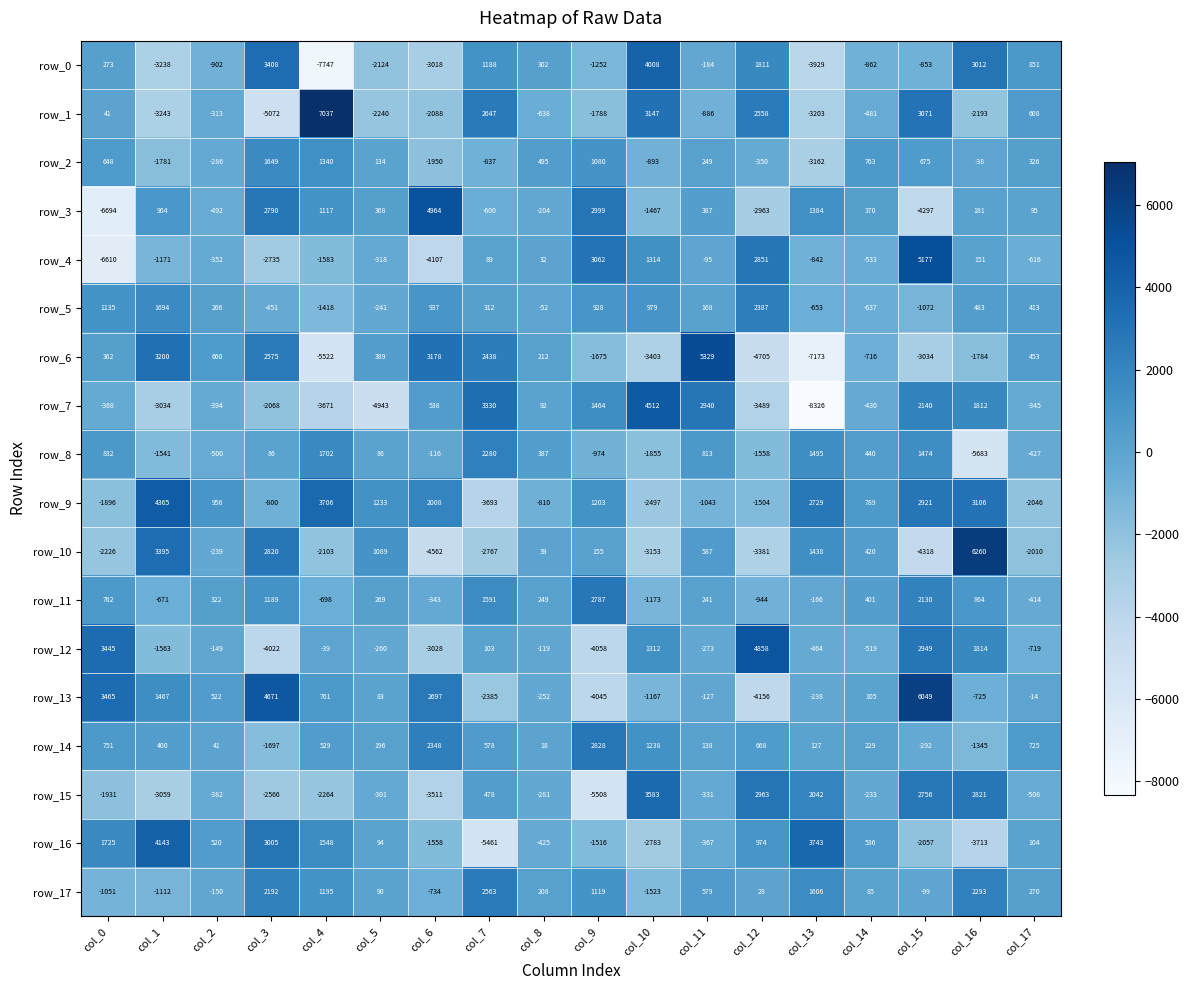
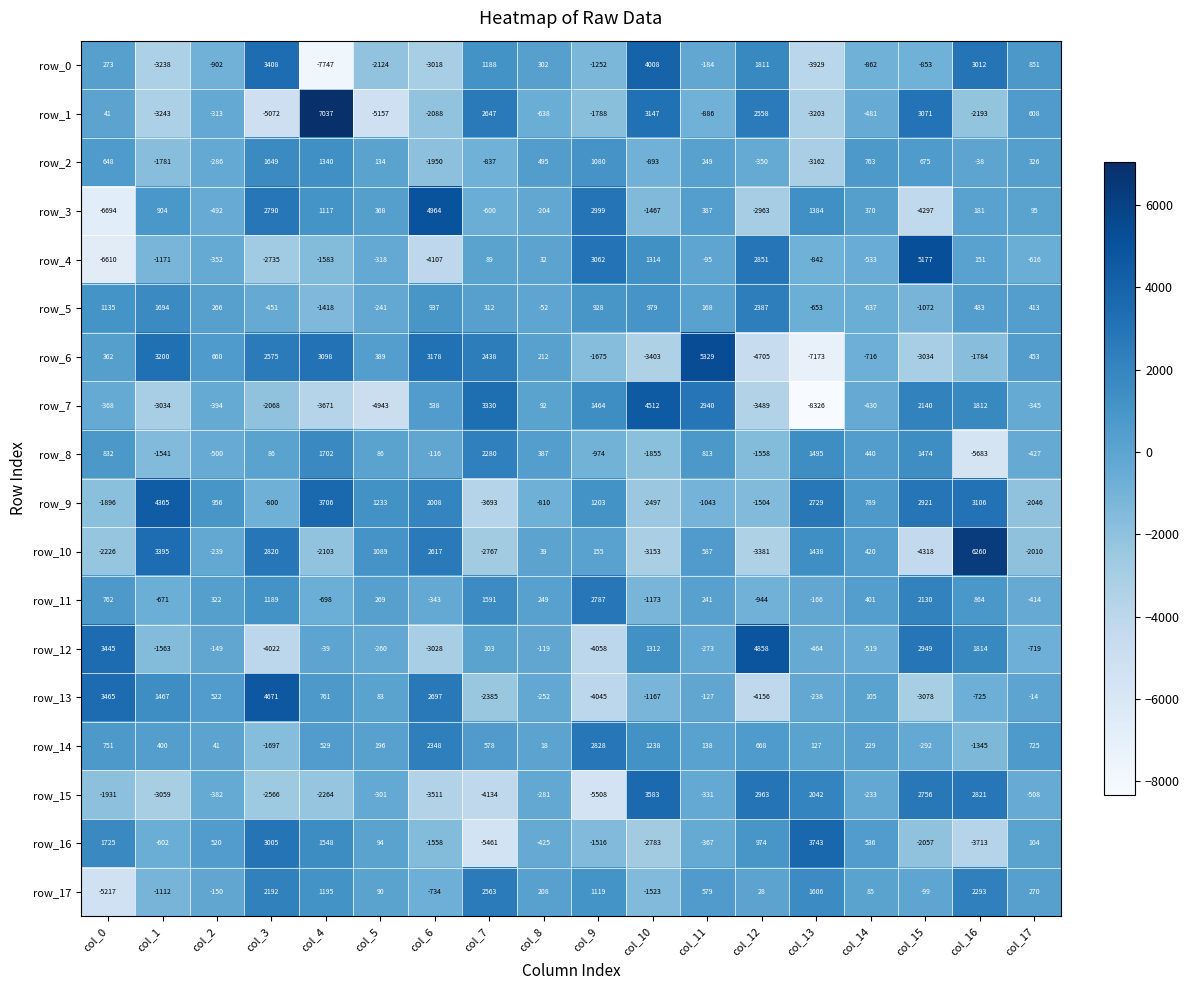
row_1, col_5: -2240 -> -5157
row_6, col_4: -5522 -> 3098
row_10, col_6: -4562 -> 2617
row_13, col_15: 6049 -> -3078
row_15, col_7: 478 -> -4134
row_16, col_1: 4143 -> -602
row_17, col_0: -1051 -> -5217
